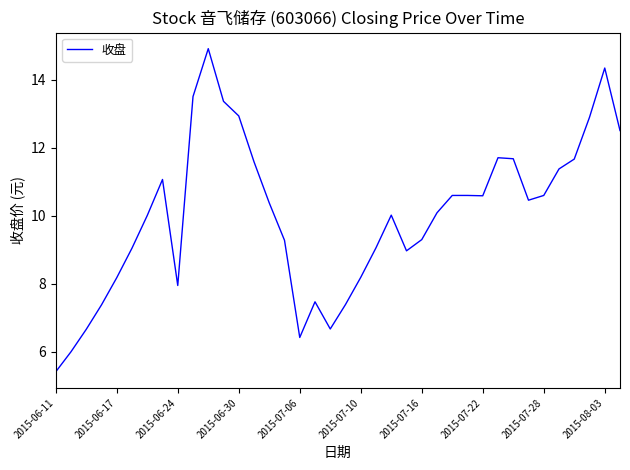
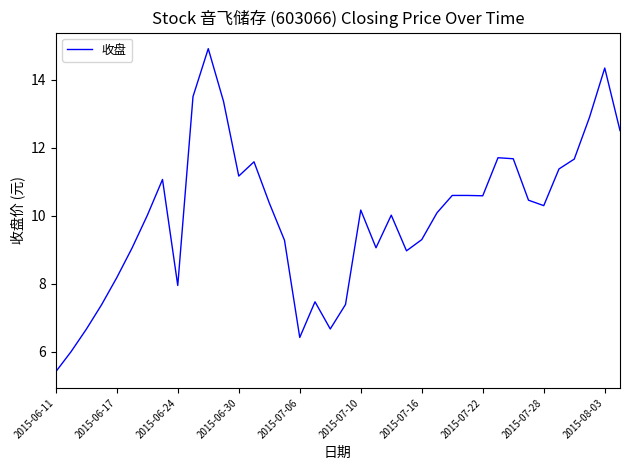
2015-06-30: 12.9 -> 11.2
2015-07-10: 8.2 -> 10.2
2015-07-28: 10.6 -> 10.3
